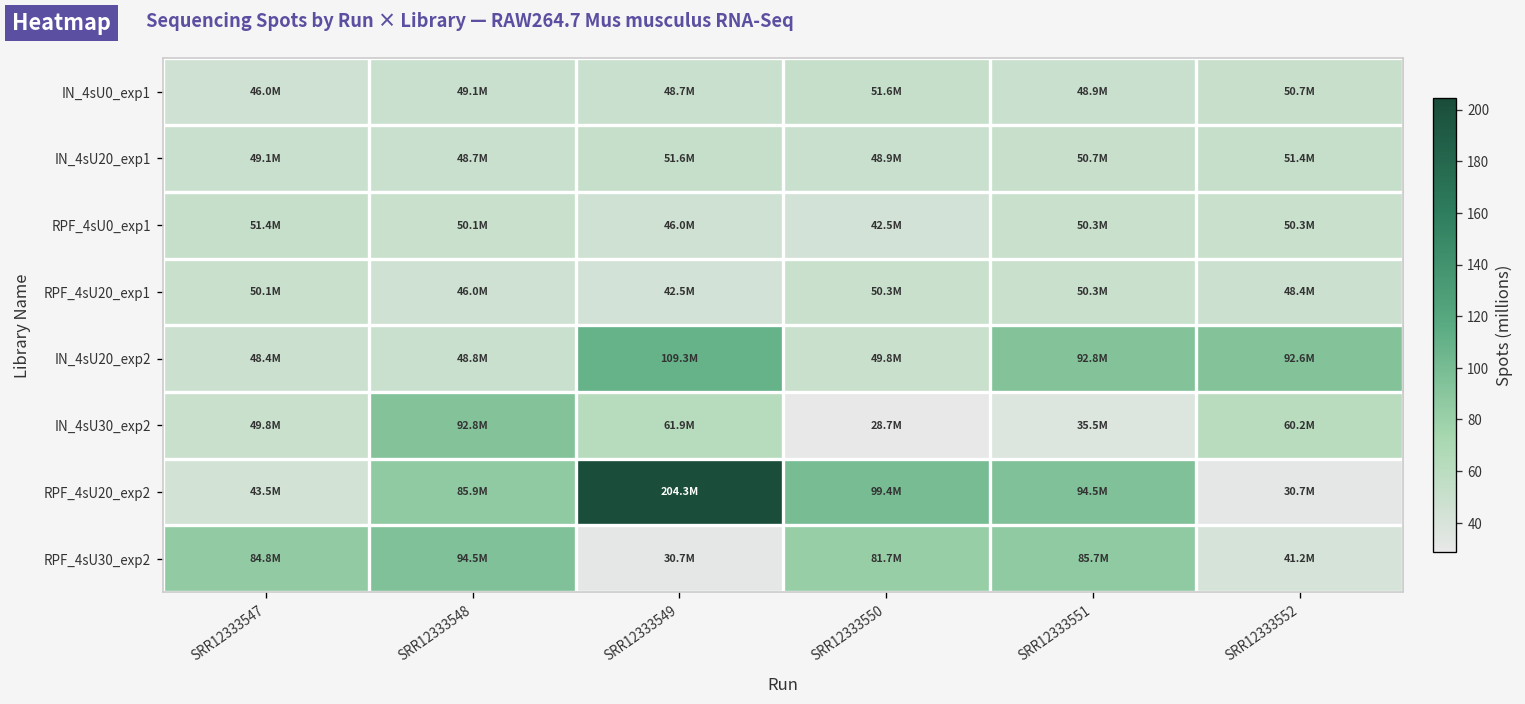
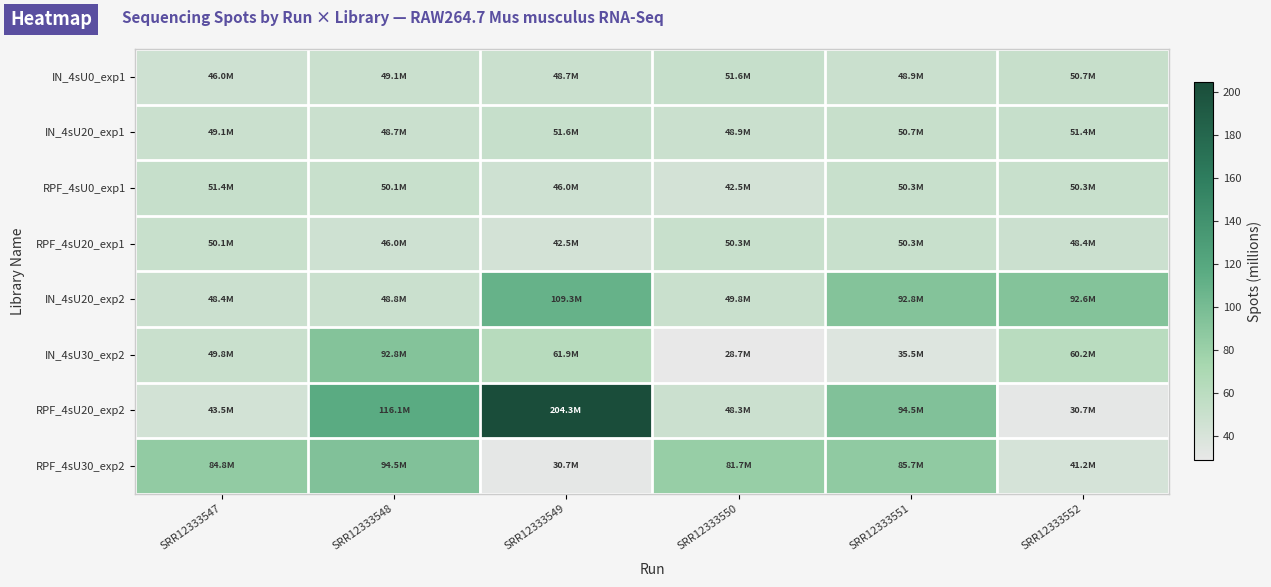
RPF_4sU20_exp2, SRR12333548: 85.9M -> 116.1M
RPF_4sU20_exp2, SRR12333550: 99.4M -> 48.3M
